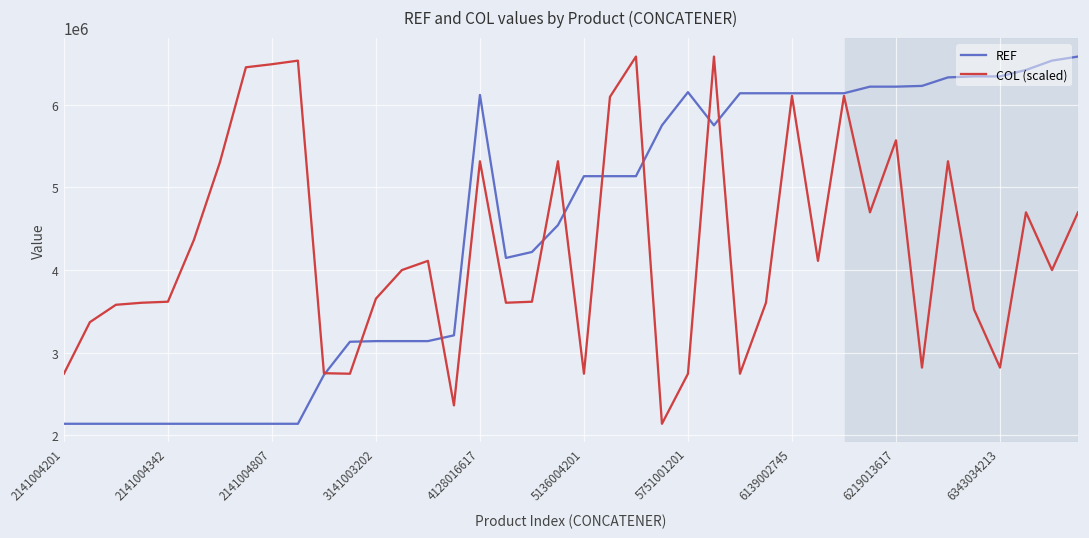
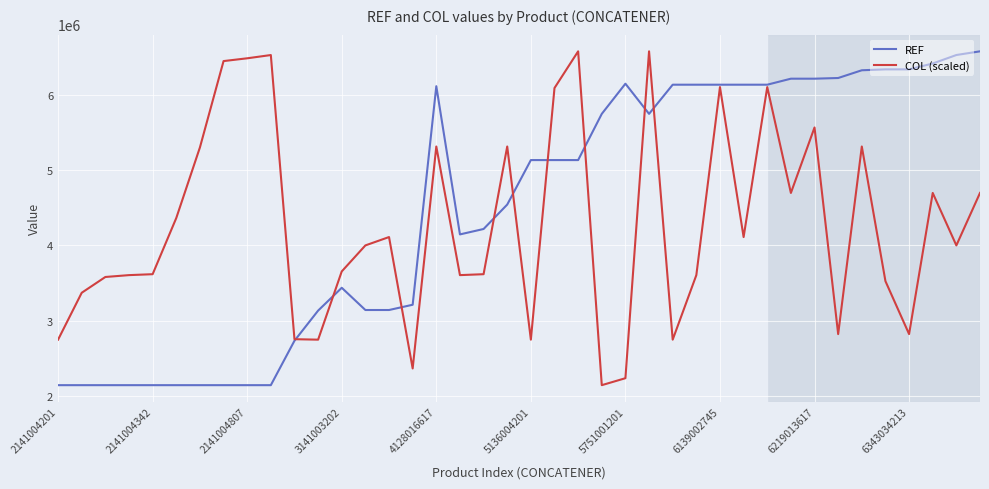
REF, 3141003202: 3100000 -> 3400000
COL (scaled), 5751001201: 2700000 -> 2200000
